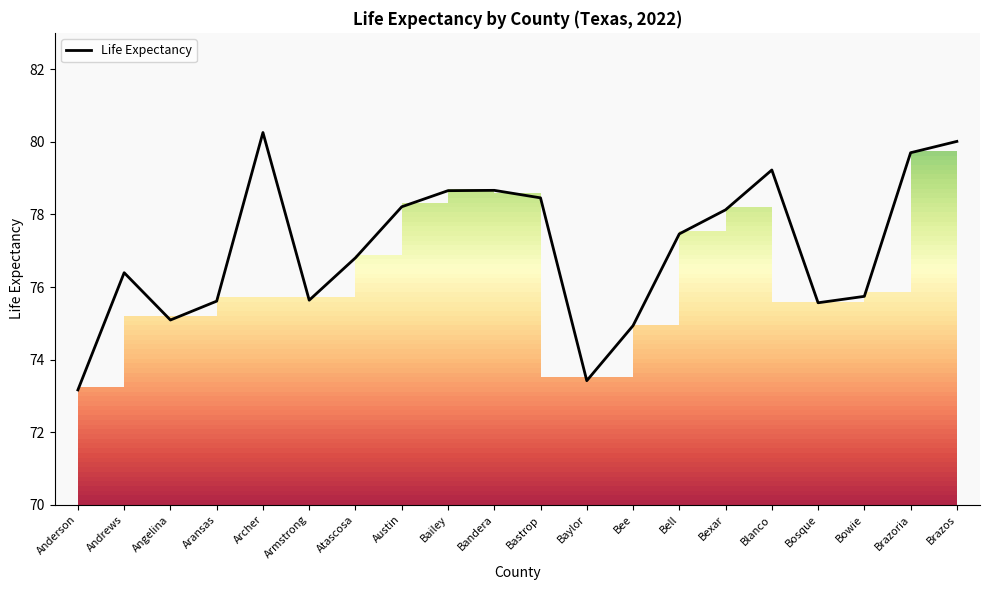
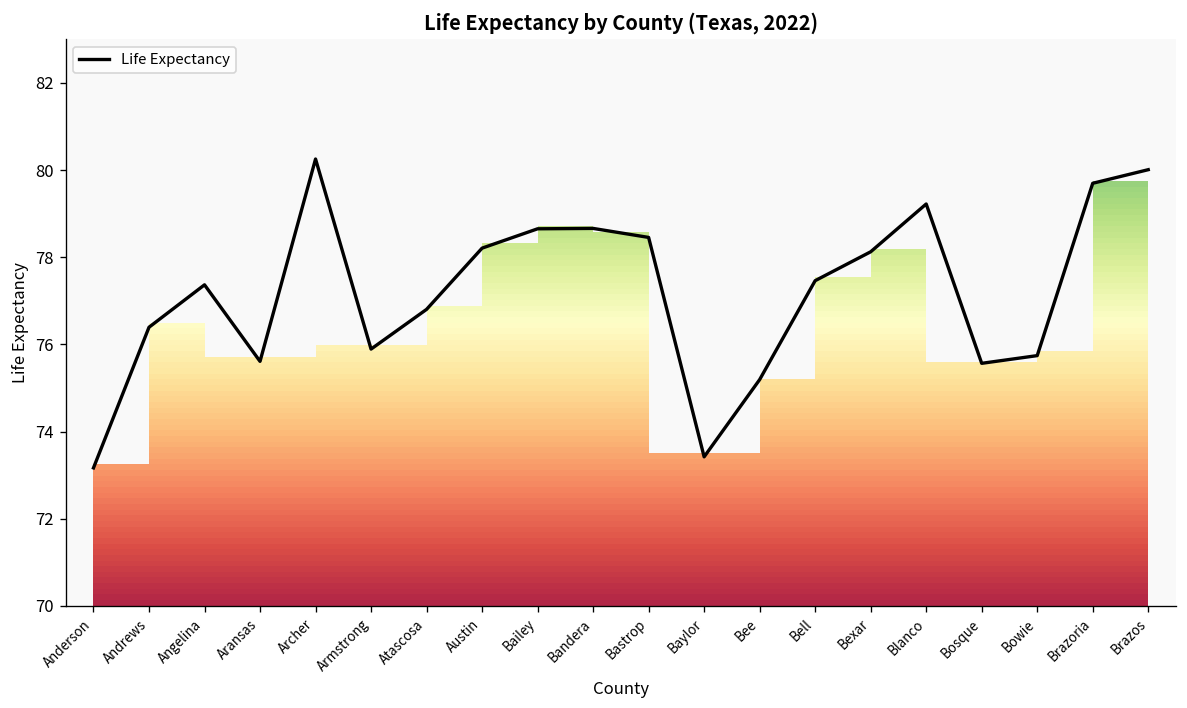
Life Expectancy, Angelina: 75.1 -> 77.4
Life Expectancy, Armstrong: 75.6 -> 75.9
Life Expectancy, Bee: 74.9 -> 75.2
